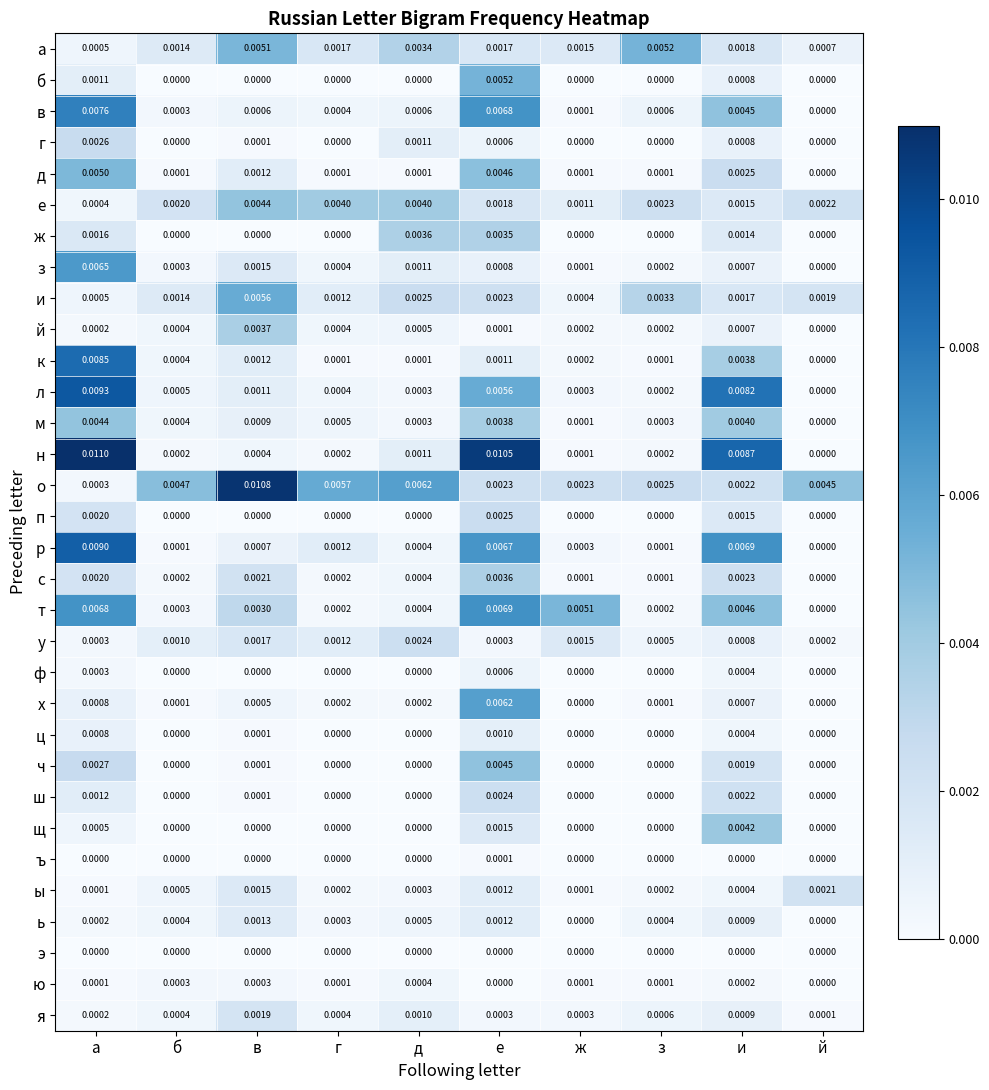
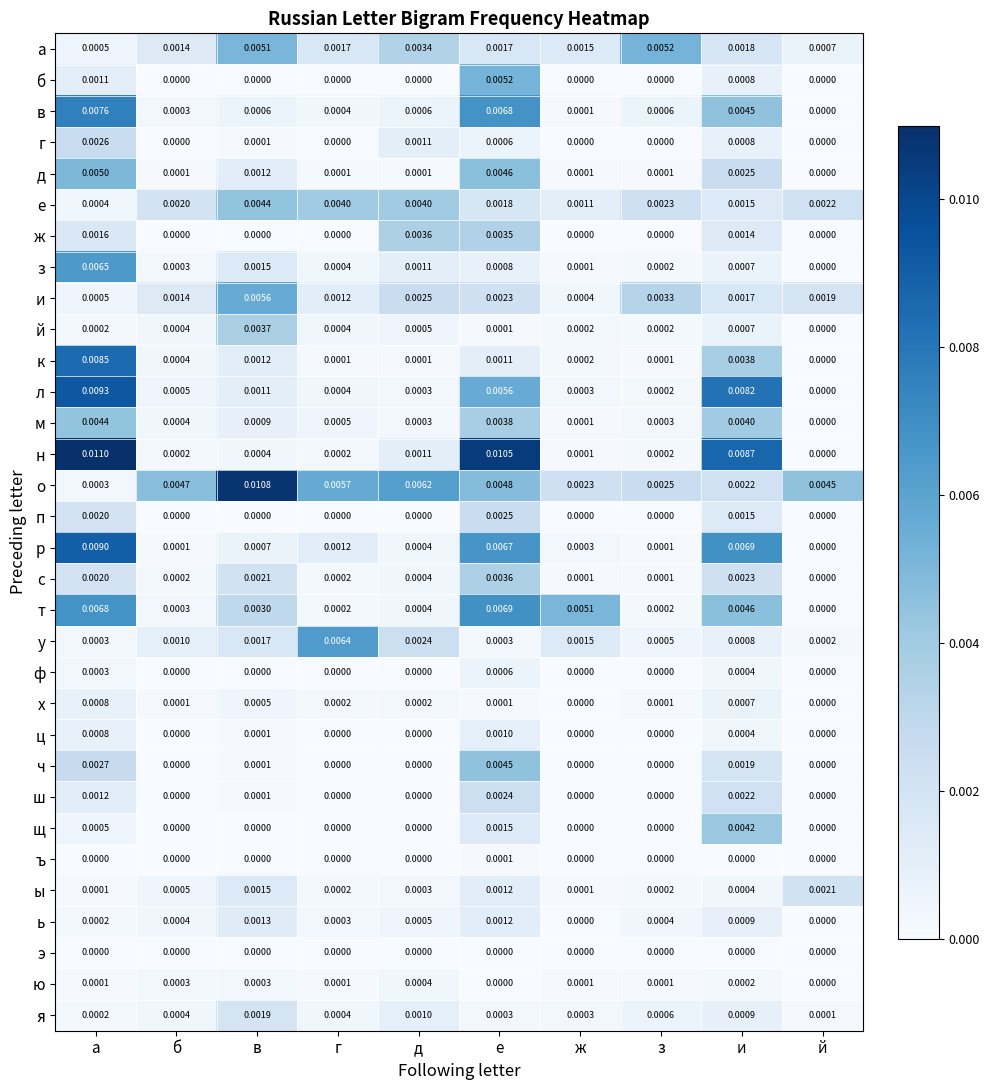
о, е: 0.0023 -> 0.0048
у, г: 0.0012 -> 0.0064
х, е: 0.0062 -> 0.0001
